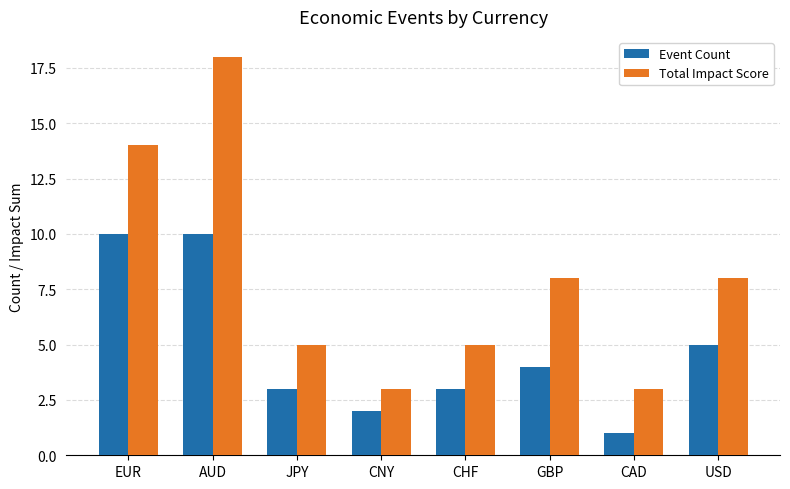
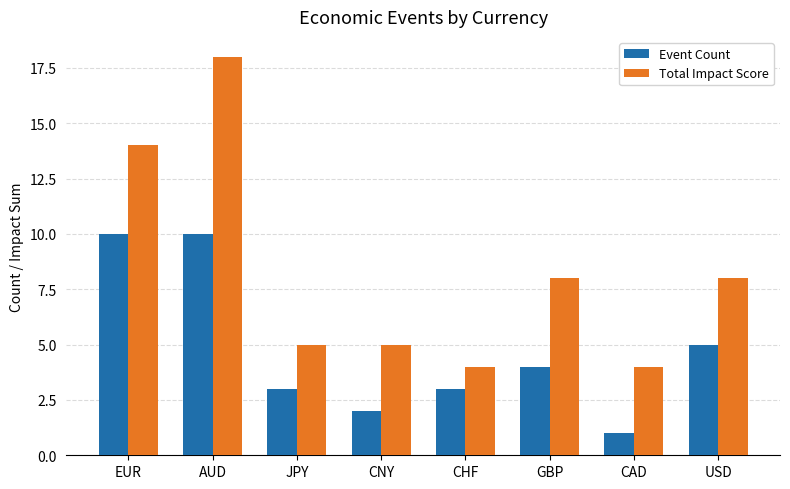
Total Impact Score, CNY: 3 -> 5
Total Impact Score, CHF: 5 -> 4
Total Impact Score, CAD: 3 -> 4
